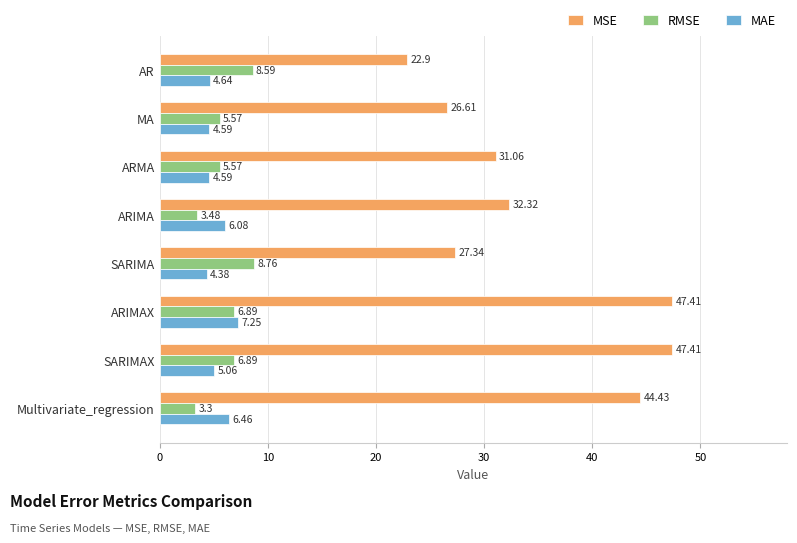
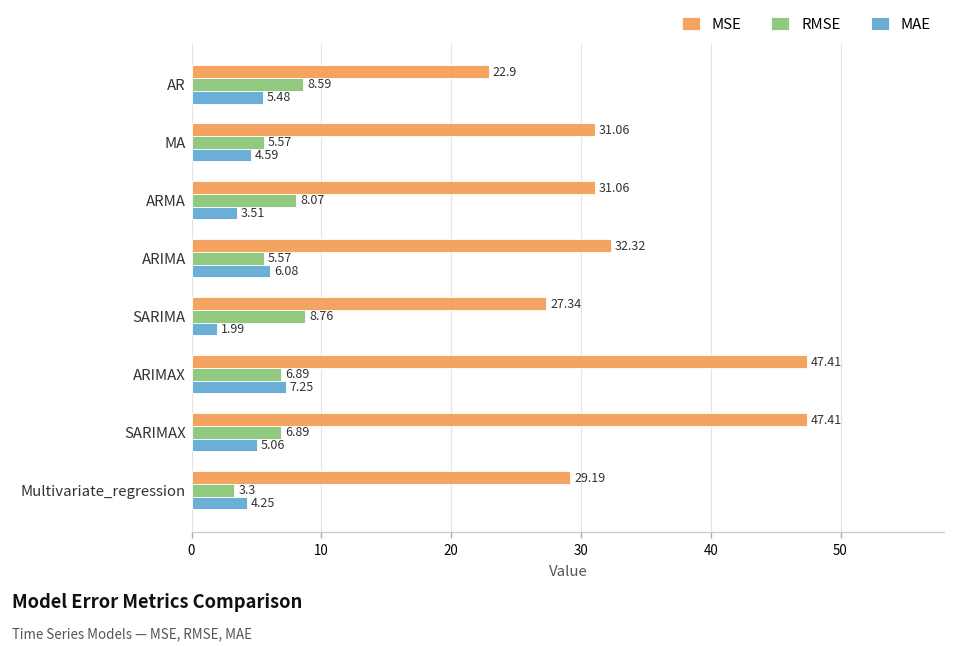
MAE, AR: 4.64 -> 5.48
MSE, MA: 26.61 -> 31.06
RMSE, ARMA: 5.57 -> 8.07
MAE, ARMA: 4.59 -> 3.51
RMSE, ARIMA: 3.48 -> 5.57
MAE, SARIMA: 4.38 -> 1.99
MSE, Multivariate_regression: 44.43 -> 29.19
MAE, Multivariate_regression: 6.46 -> 4.25
